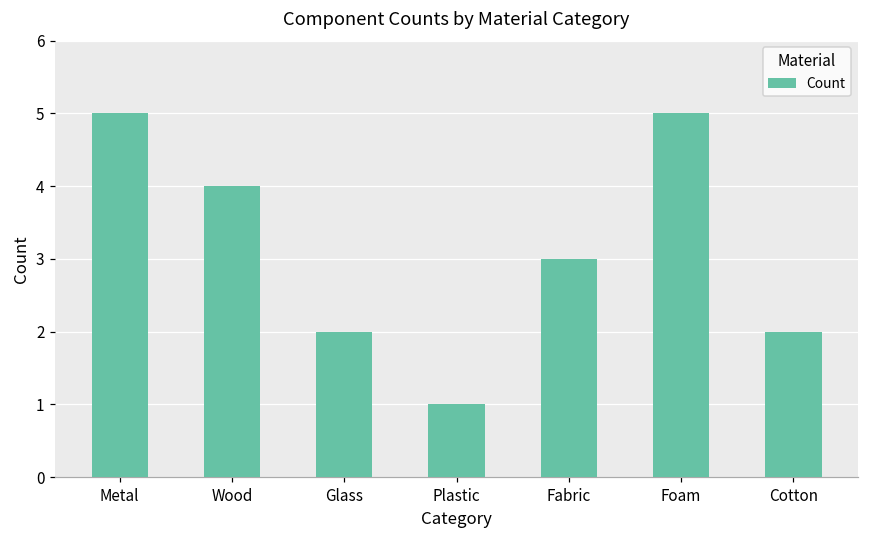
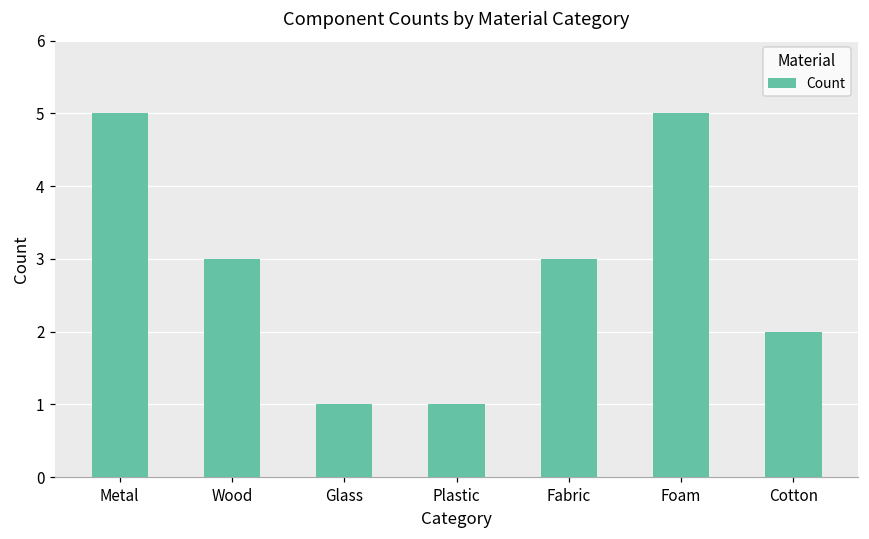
Wood: 4 -> 3
Glass: 2 -> 1
